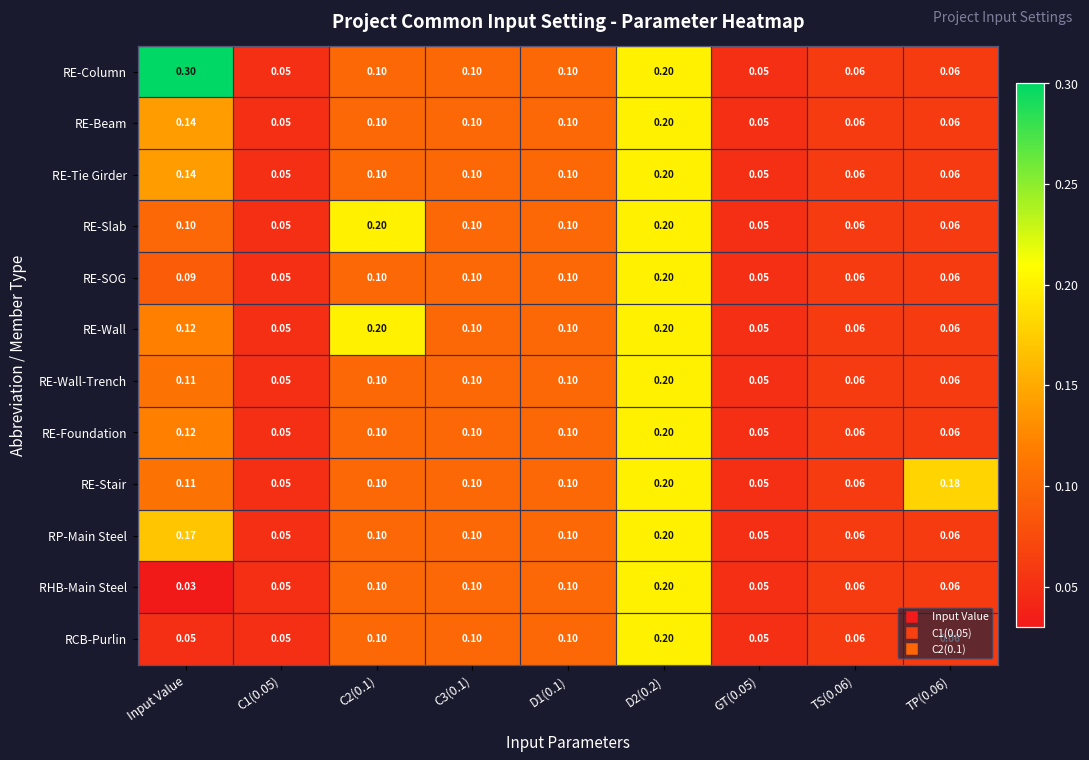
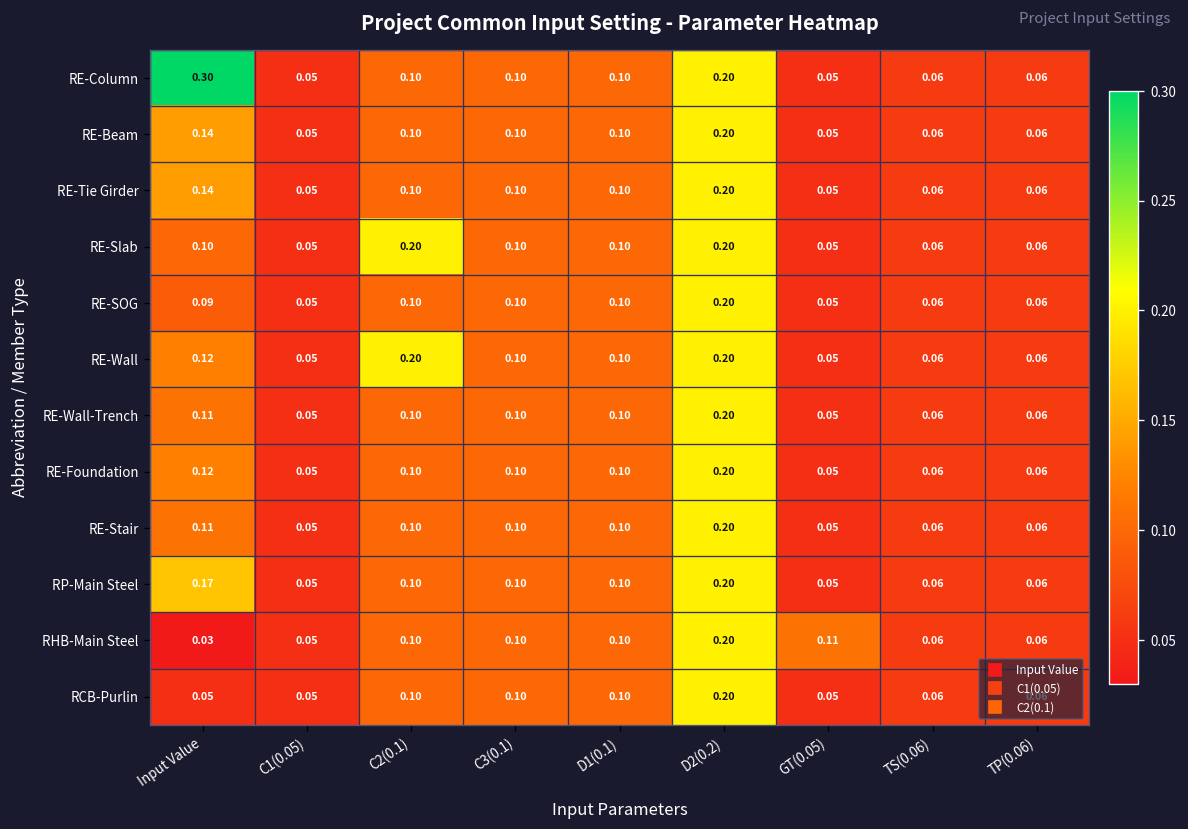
RE-Stair, TP(0.06): 0.18 -> 0.06
RHB-Main Steel, GT(0.05): 0.05 -> 0.11
